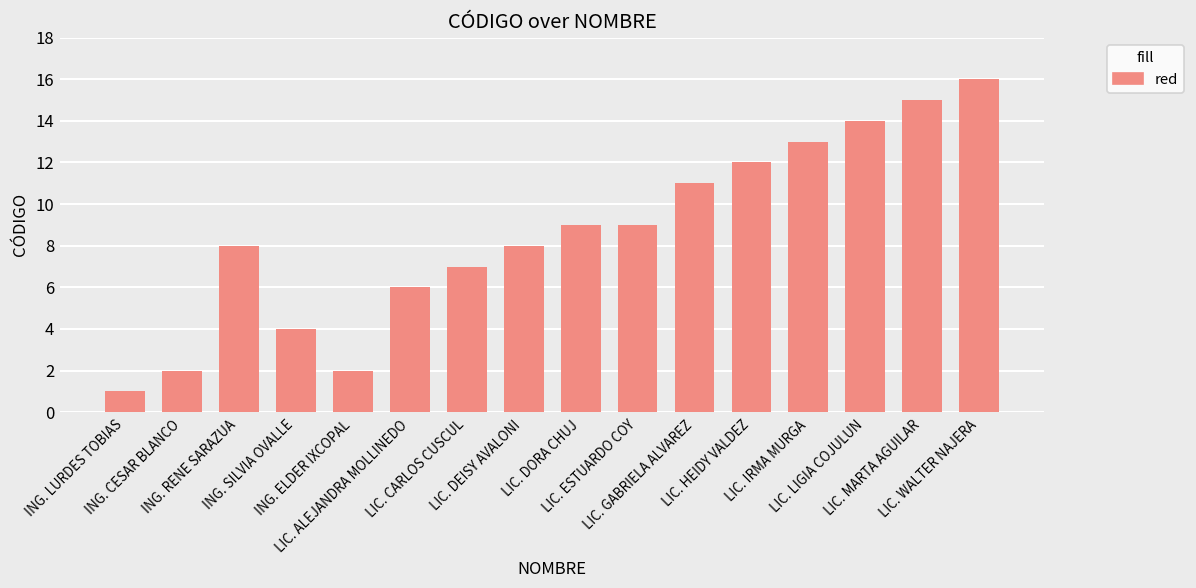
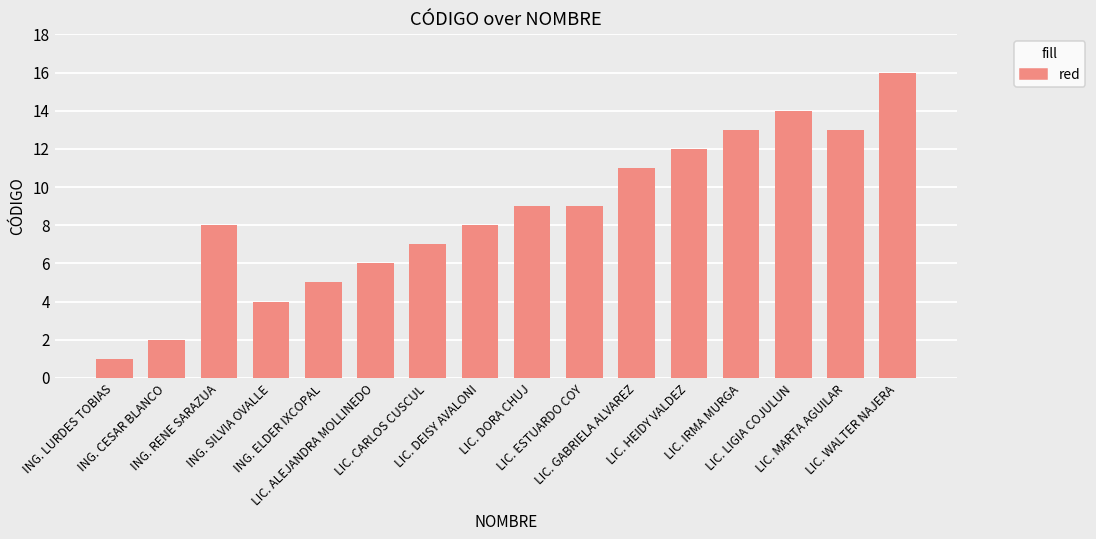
ING. ELDER IXCOPAL: 2 -> 5
LIC. MARTA AGUILAR: 15 -> 13
